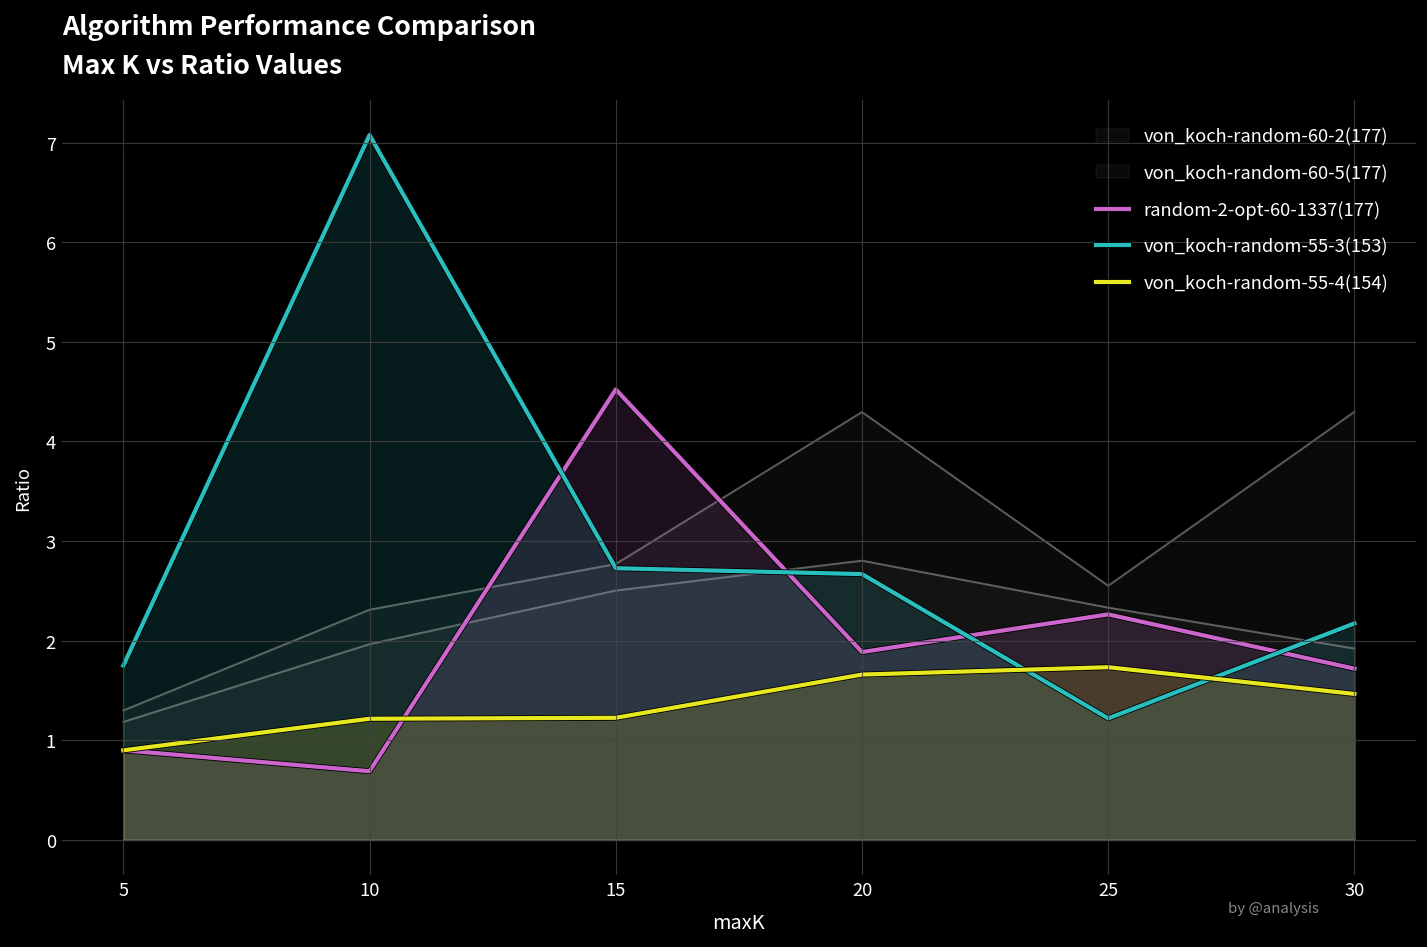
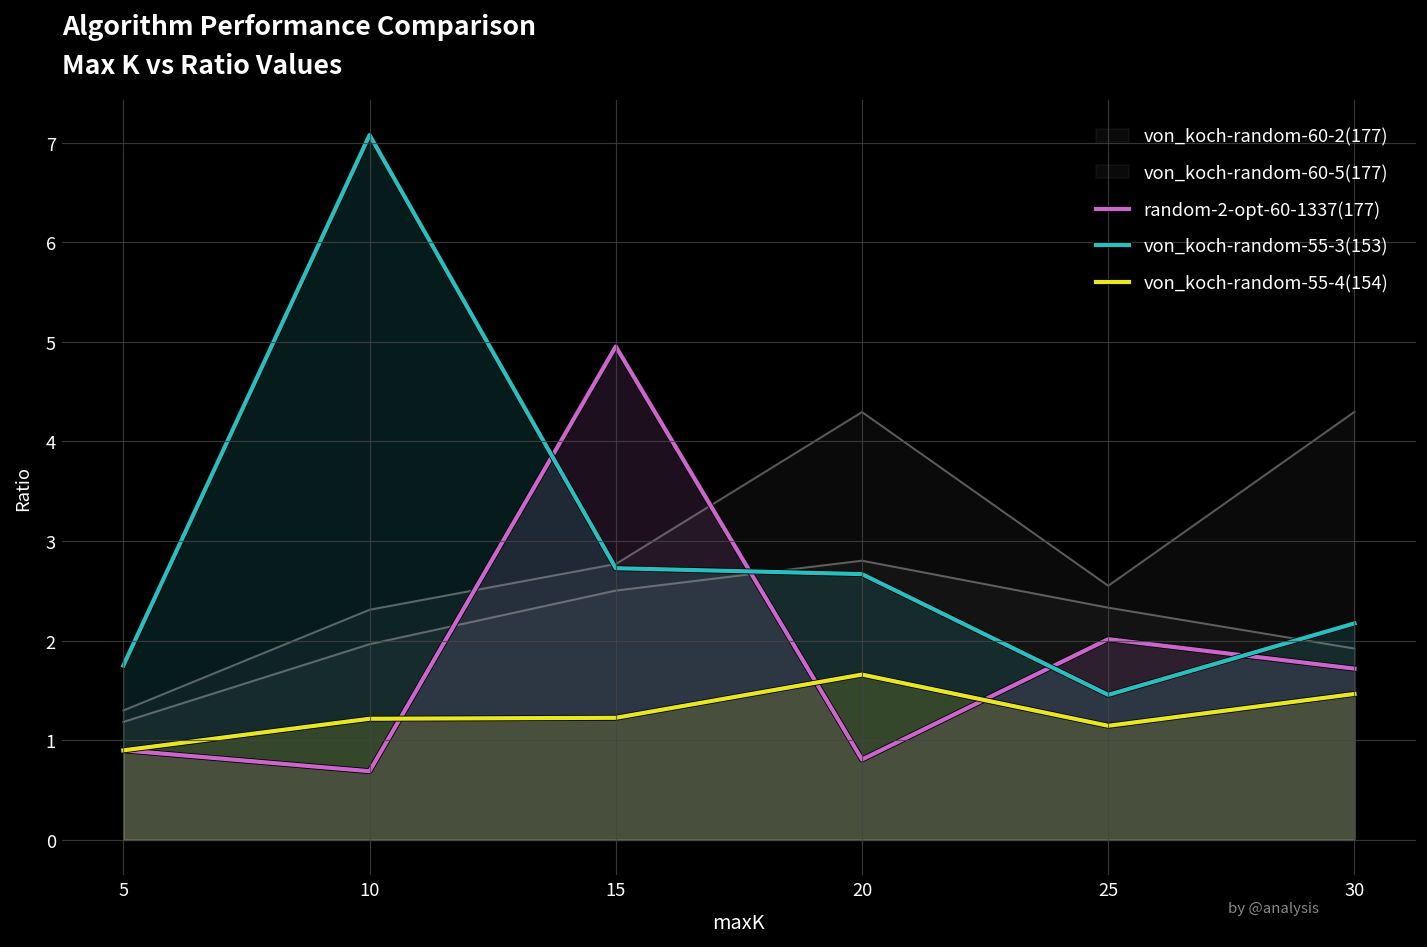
random-2-opt-60-1337(177), 15: 4.5 -> 5.0
random-2-opt-60-1337(177), 20: 1.9 -> 0.8
random-2-opt-60-1337(177), 25: 2.3 -> 2.0
von_koch-random-55-3(153), 25: 1.2 -> 1.5
von_koch-random-55-4(154), 25: 1.7 -> 1.1
